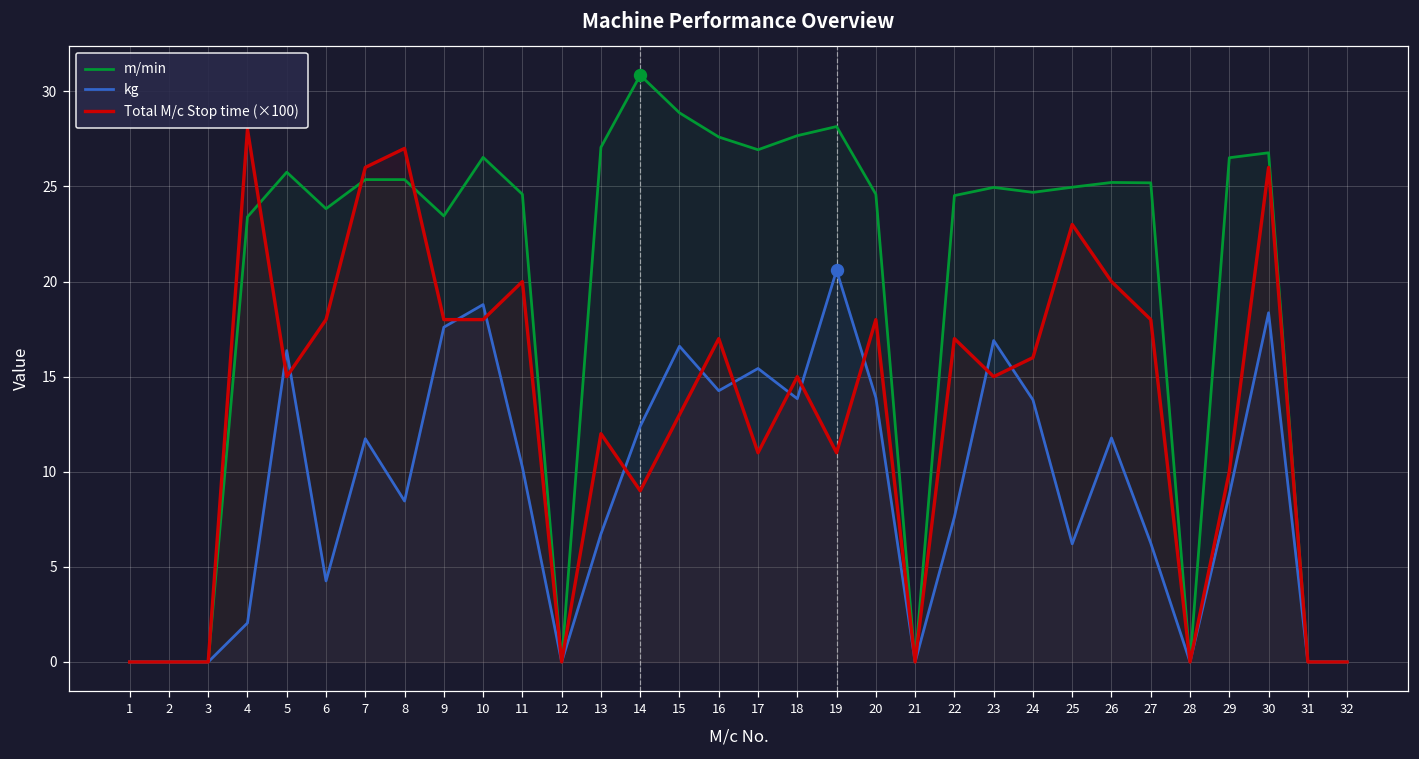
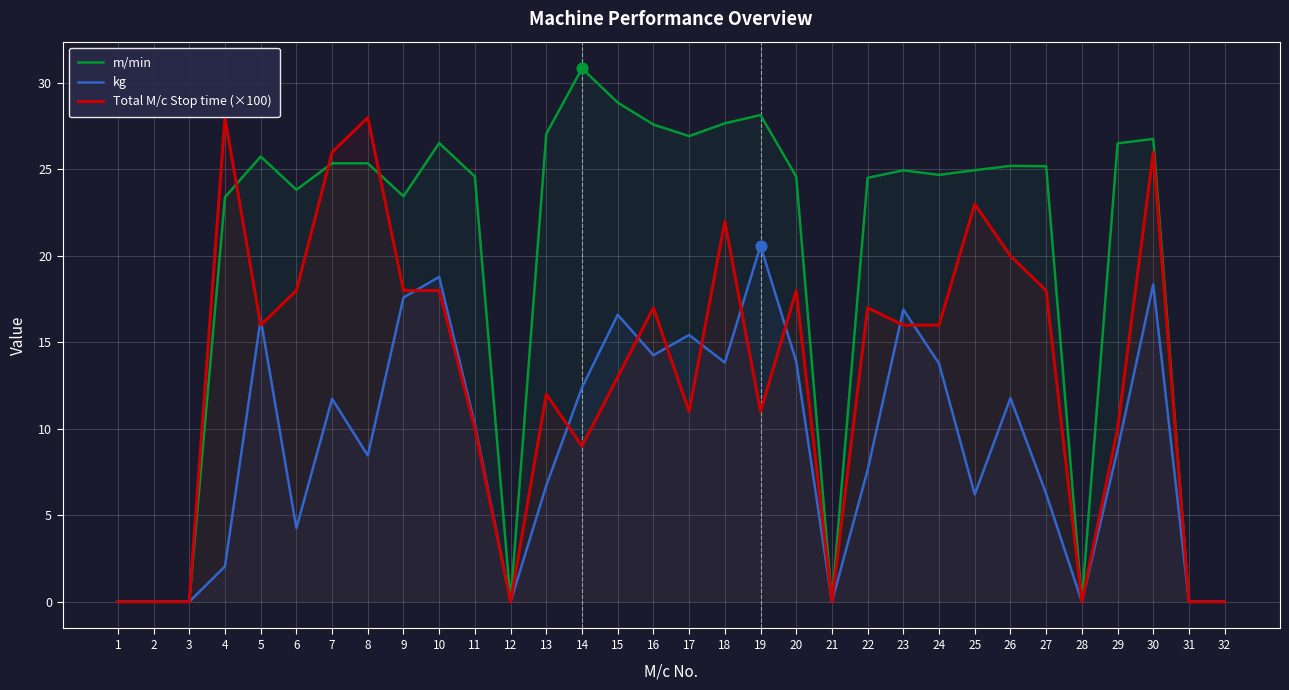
Total M/c Stop time (×100), 5: 15.0 -> 16.0
Total M/c Stop time (×100), 8: 27.0 -> 28.0
Total M/c Stop time (×100), 11: 20.0 -> 10.0
Total M/c Stop time (×100), 18: 15.0 -> 22.0
Total M/c Stop time (×100), 23: 15.0 -> 16.0
